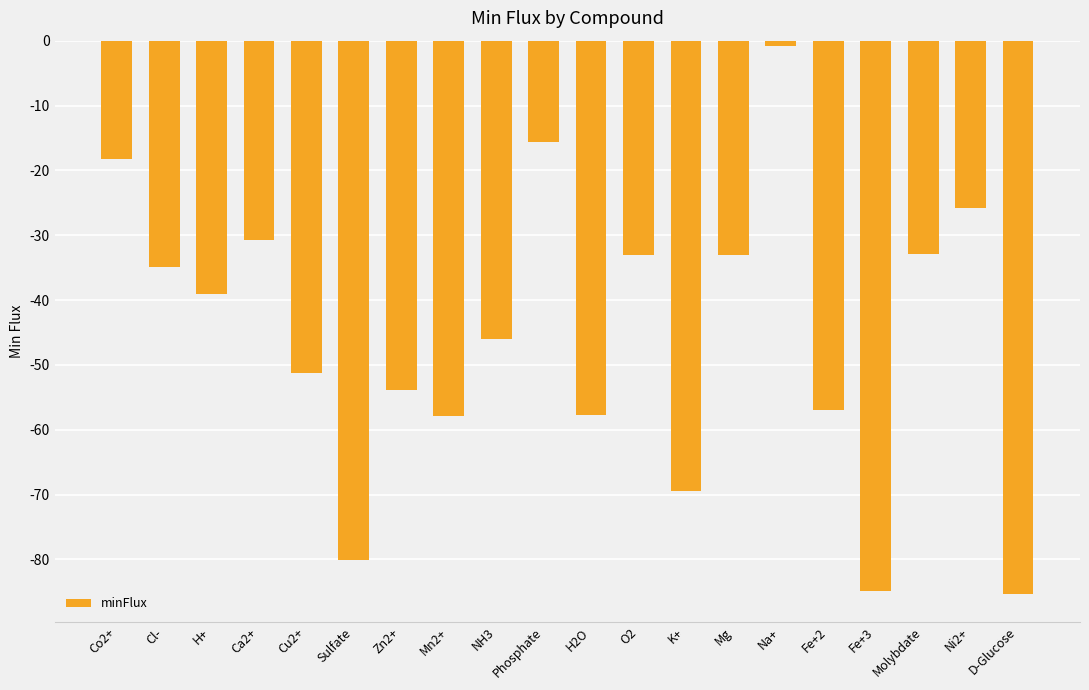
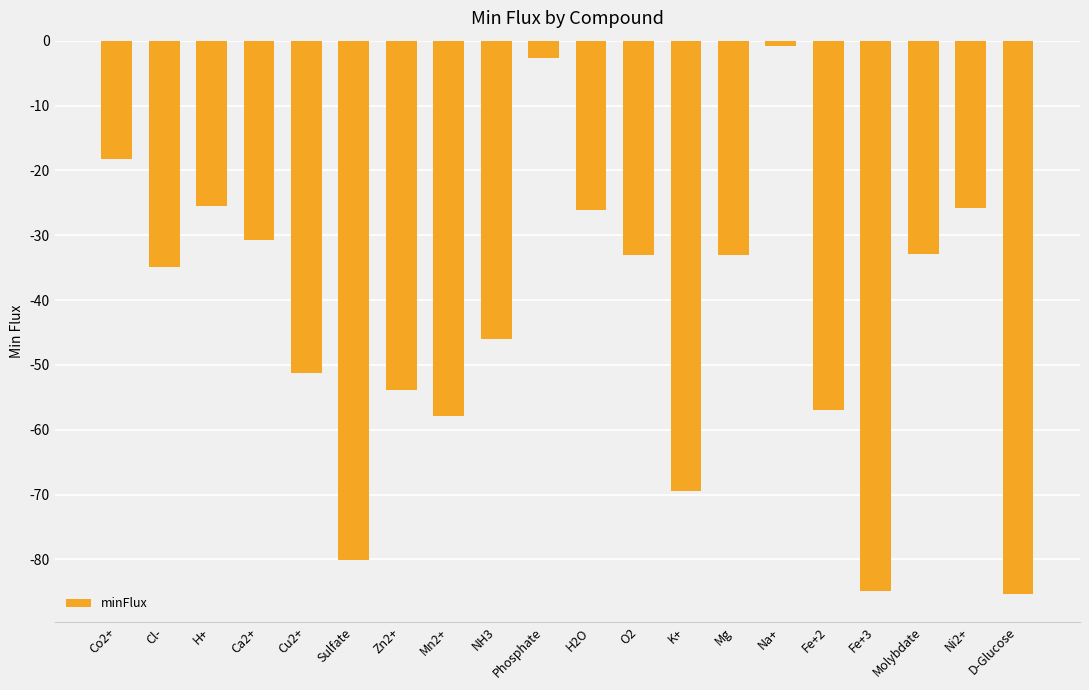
H+: -39 -> -26
Phosphate: -16 -> -3
H2O: -58 -> -26
